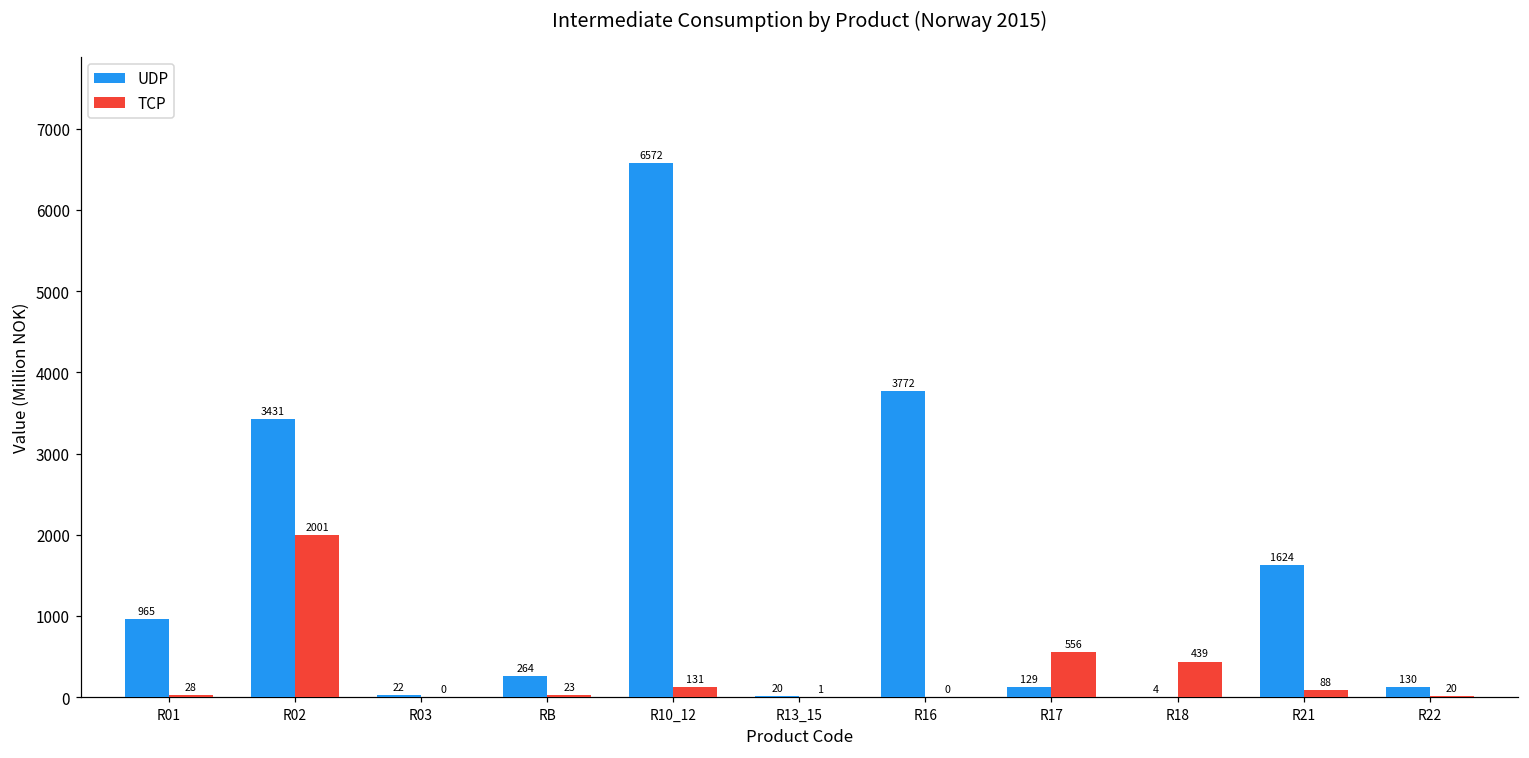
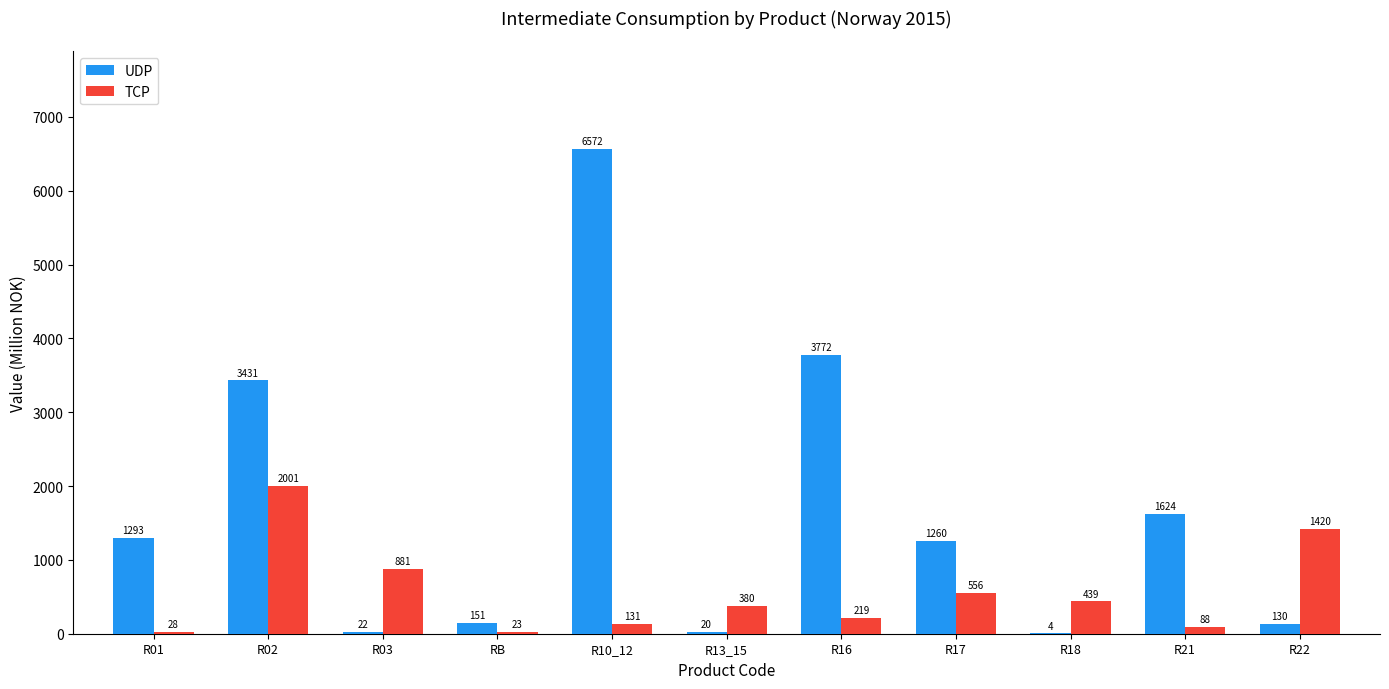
UDP, R01: 965 -> 1293
TCP, R03: 0 -> 881
UDP, RB: 264 -> 151
TCP, R13_15: 1 -> 380
TCP, R16: 0 -> 219
UDP, R17: 129 -> 1260
TCP, R22: 20 -> 1420
